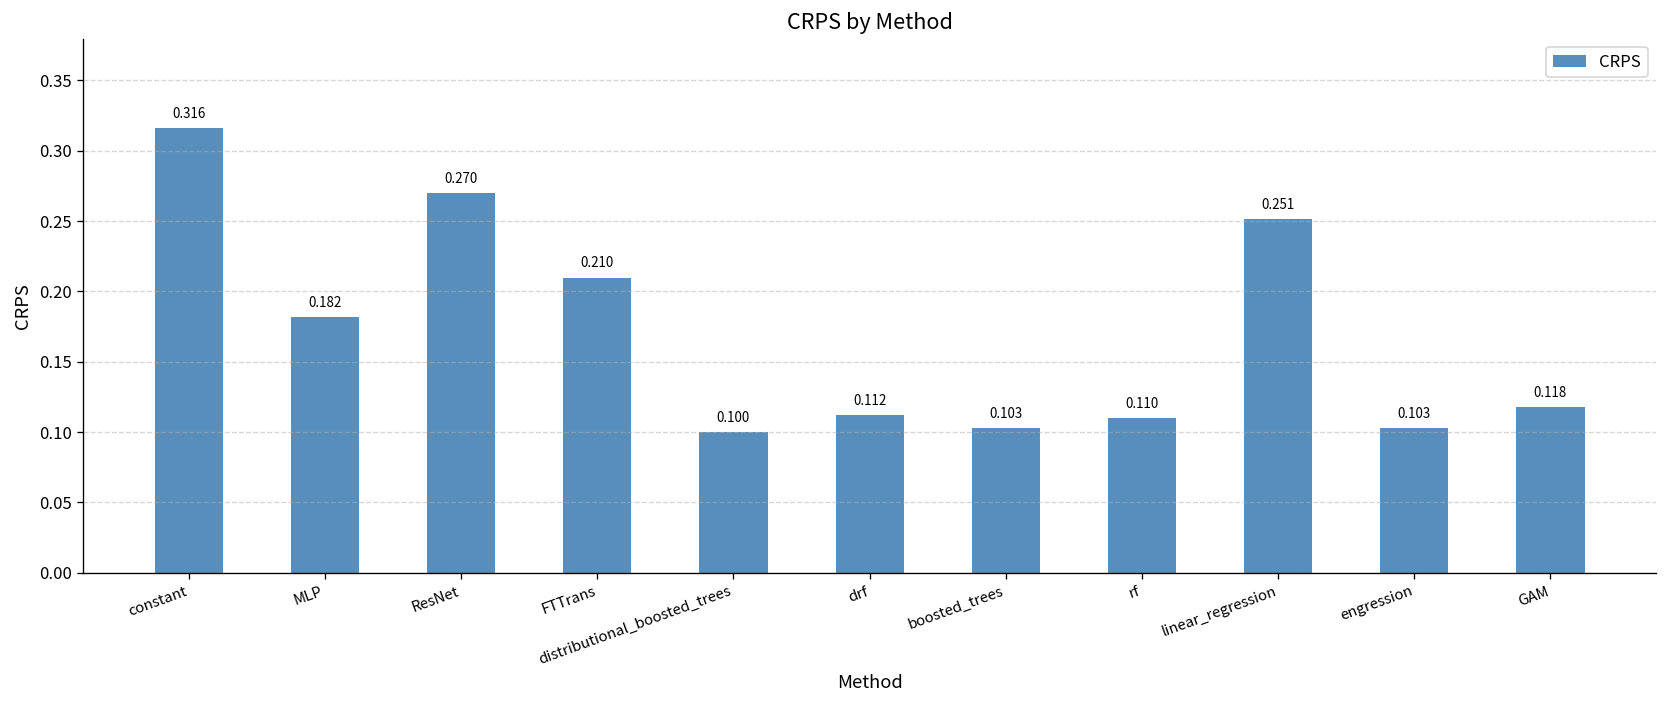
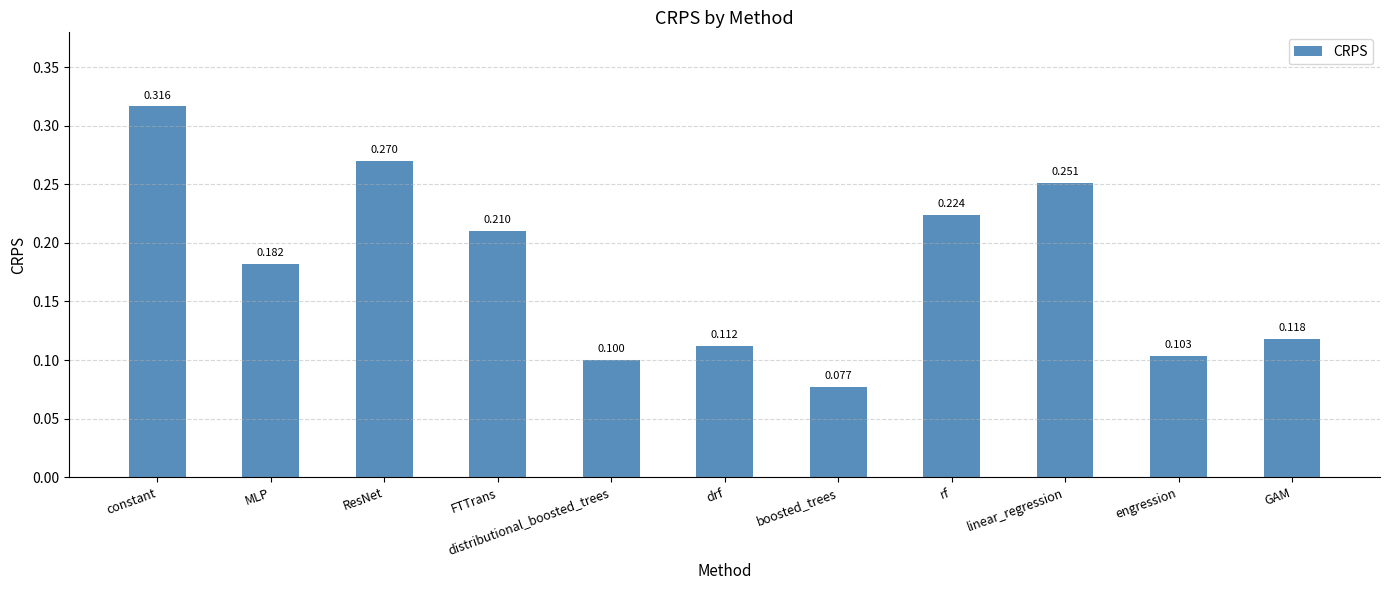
boosted_trees: 0.103 -> 0.077
rf: 0.110 -> 0.224
